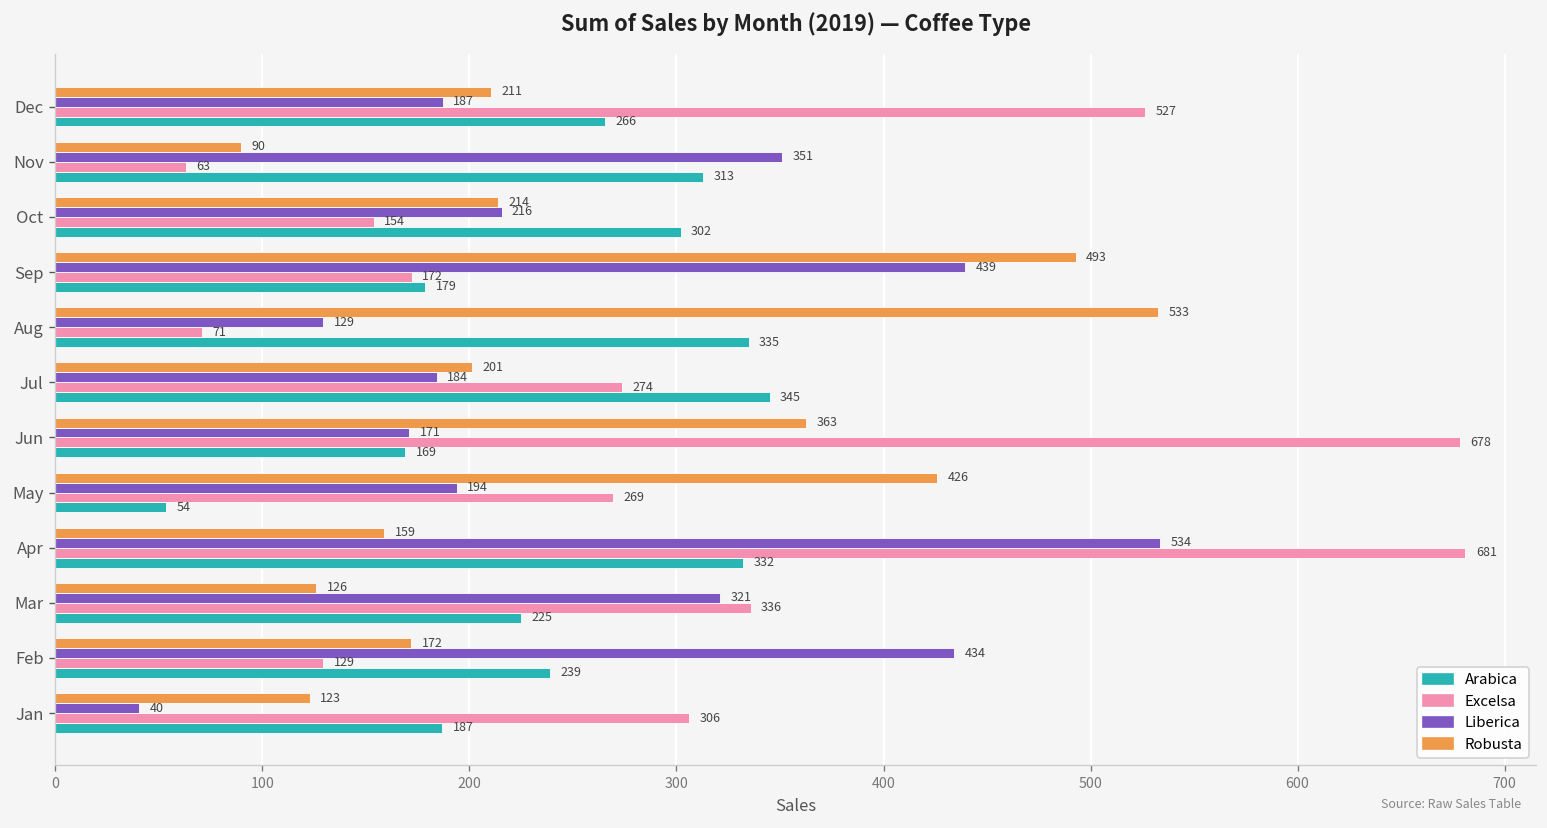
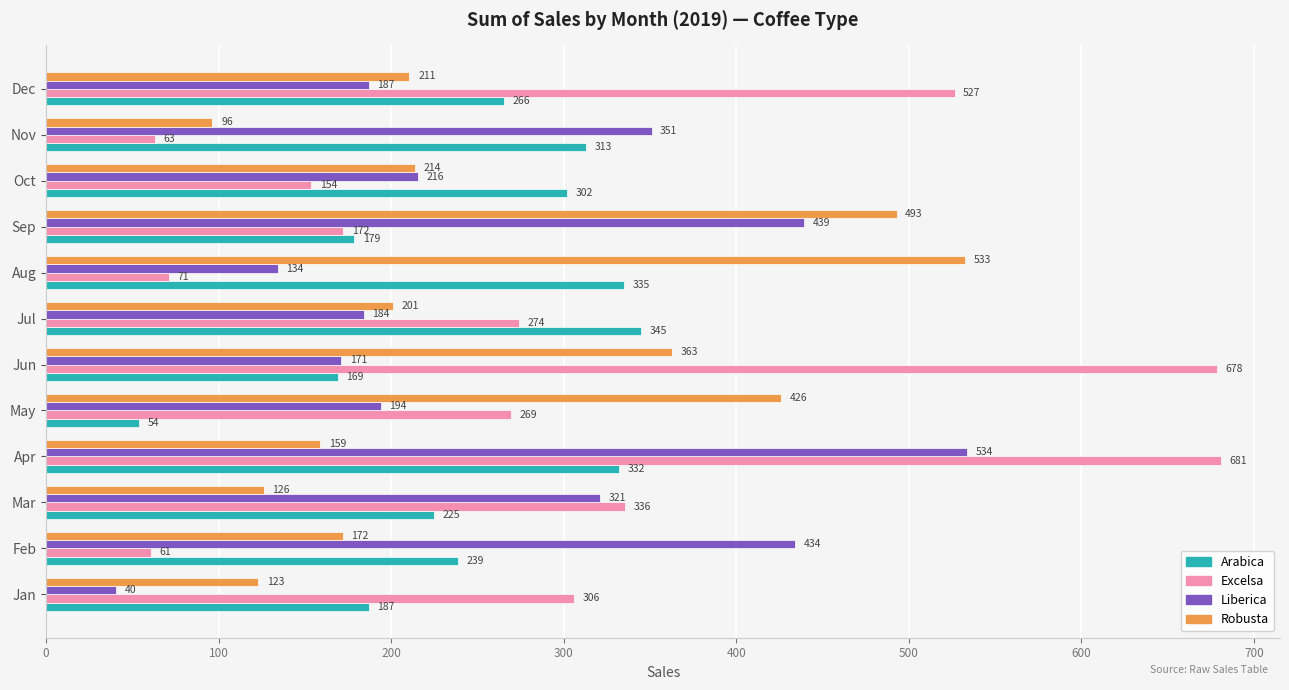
Robusta, Nov: 90 -> 96
Liberica, Aug: 129 -> 134
Excelsa, Feb: 129 -> 61
